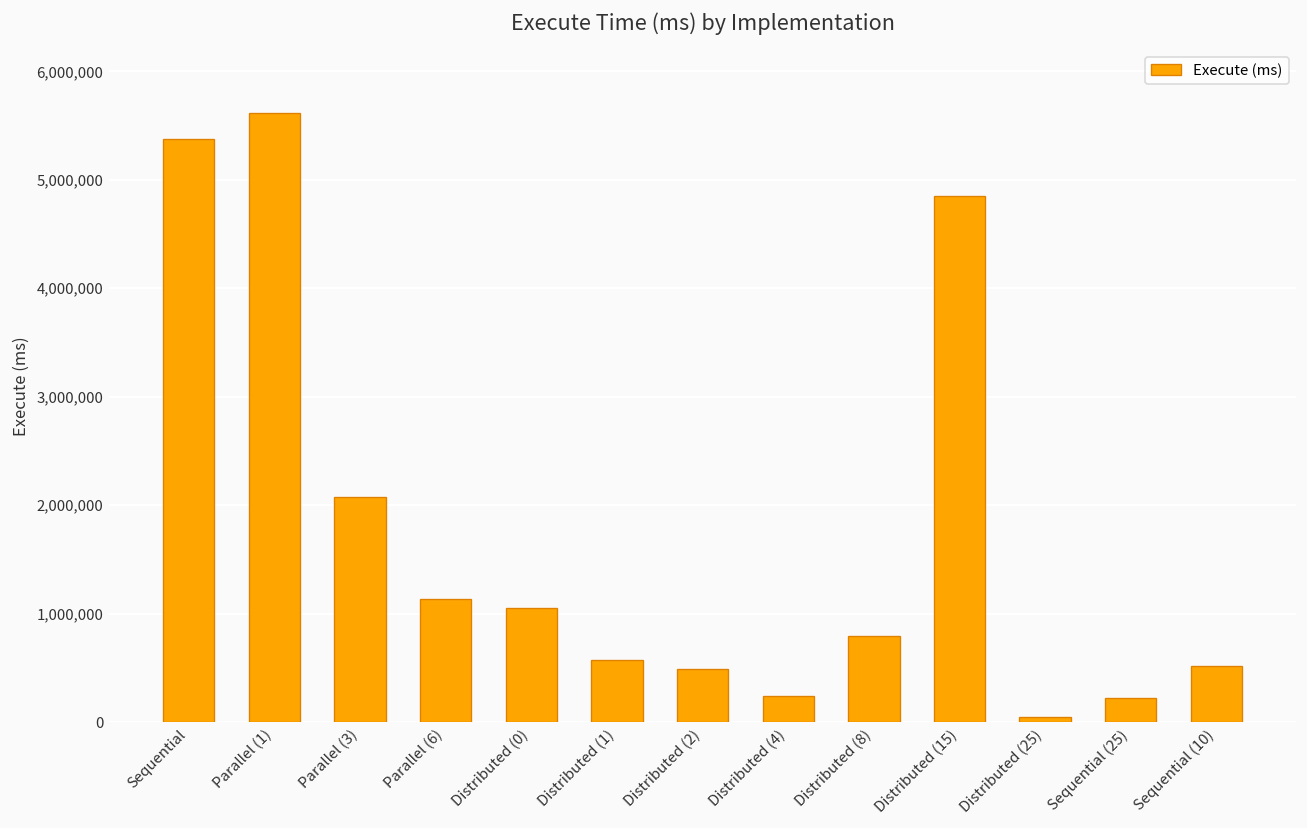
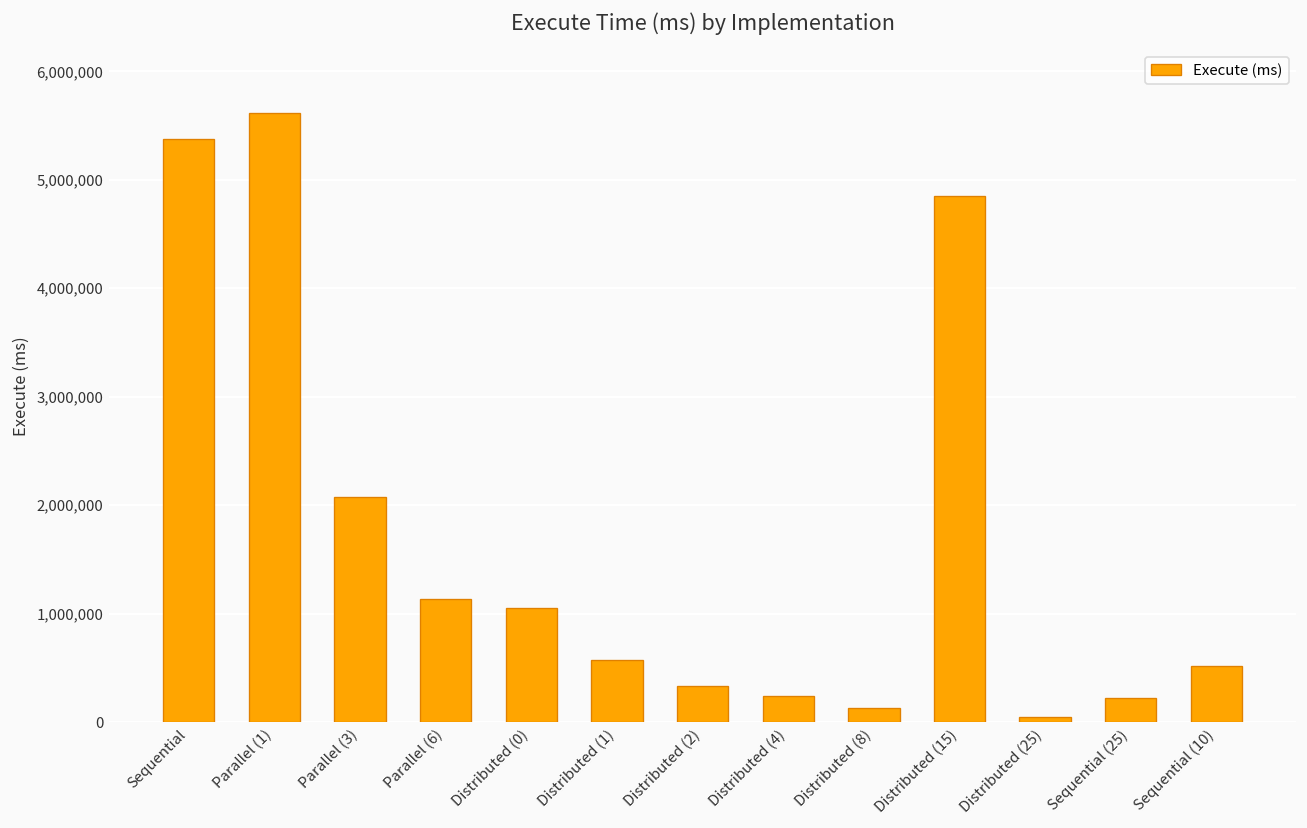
Distributed (2): 500,000 -> 300,000
Distributed (8): 800,000 -> 100,000
